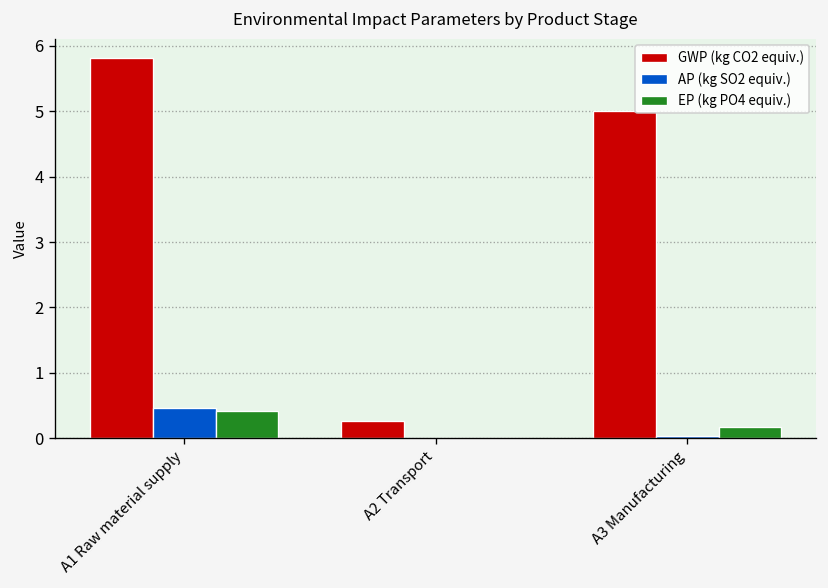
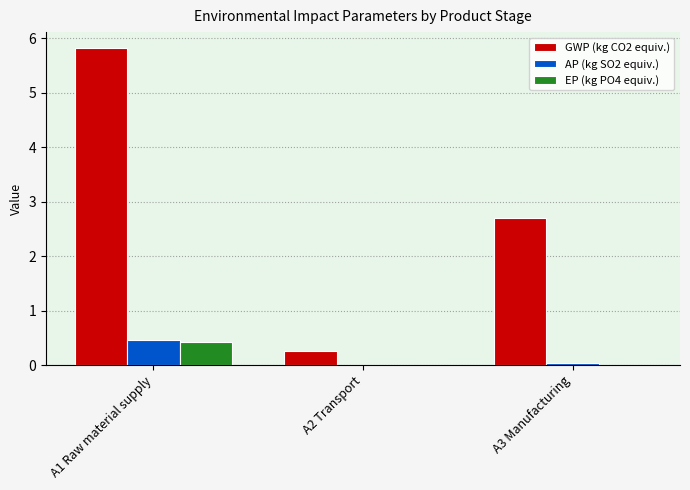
GWP (kg CO2 equiv.), A3 Manufacturing: 5.0 -> 2.7
EP (kg PO4 equiv.), A3 Manufacturing: 0.2 -> 0.0
